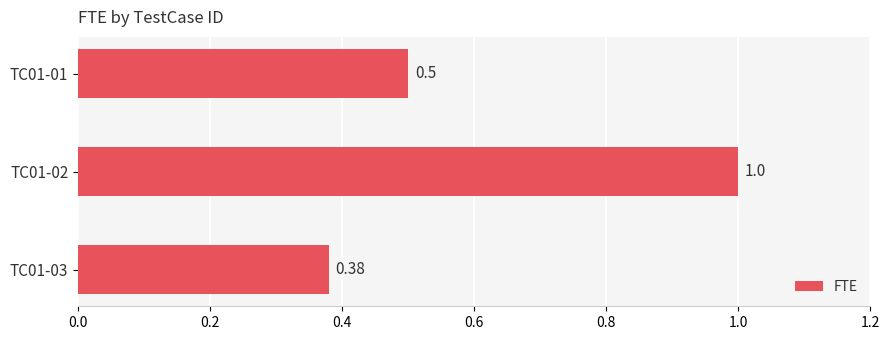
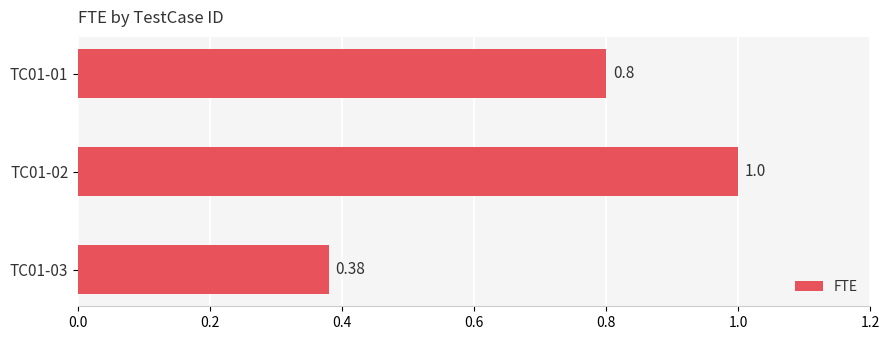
TC01-01: 0.5 -> 0.8
